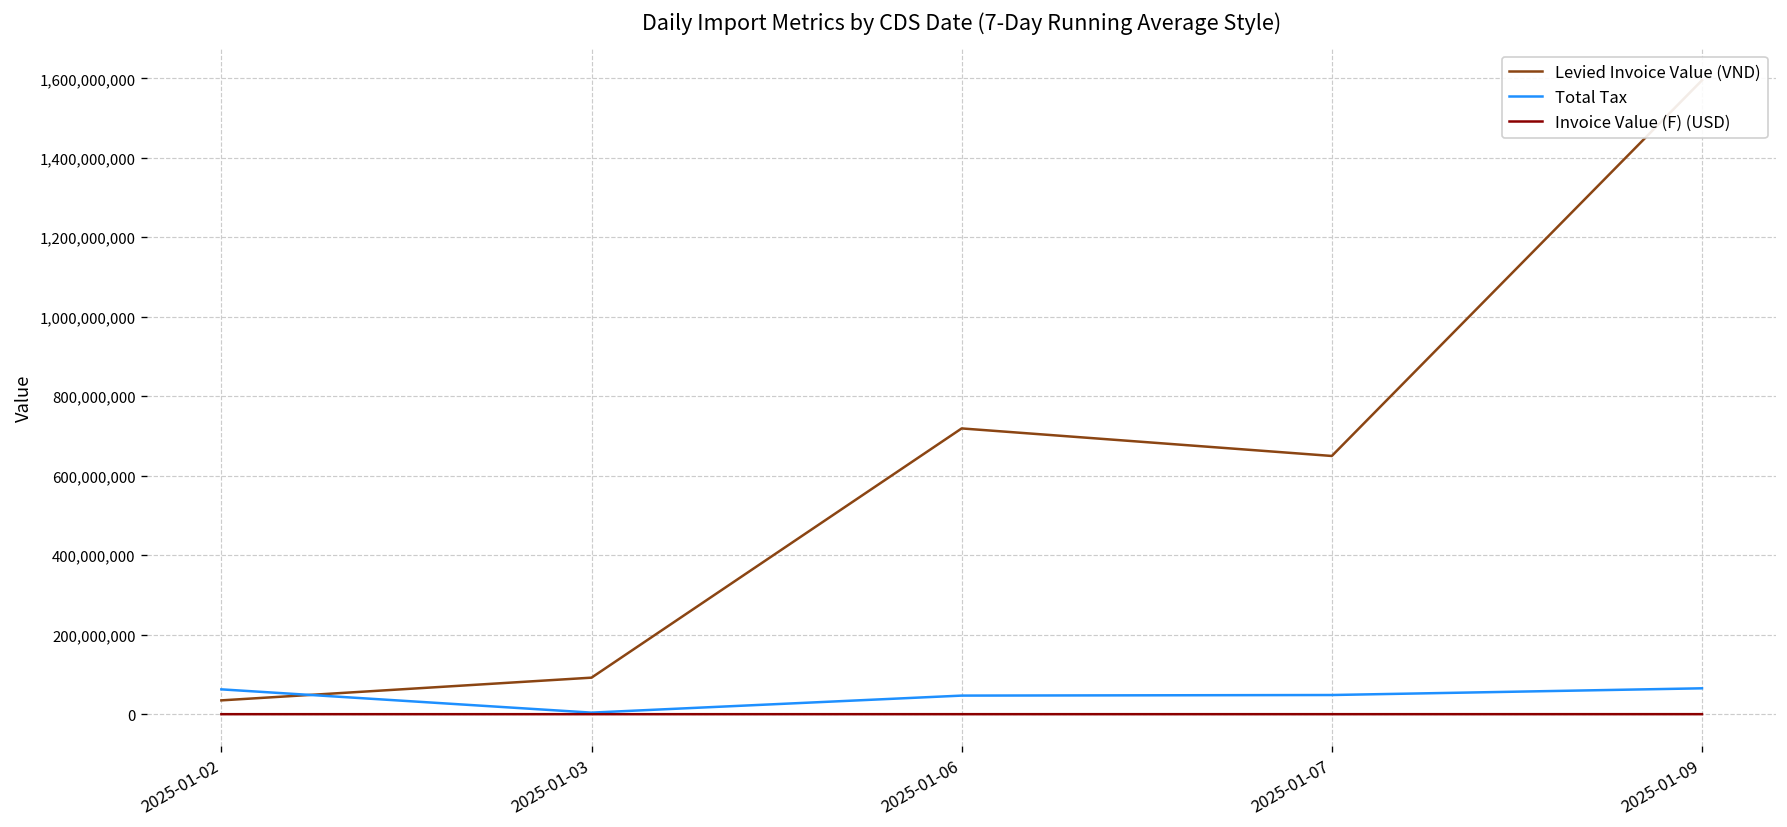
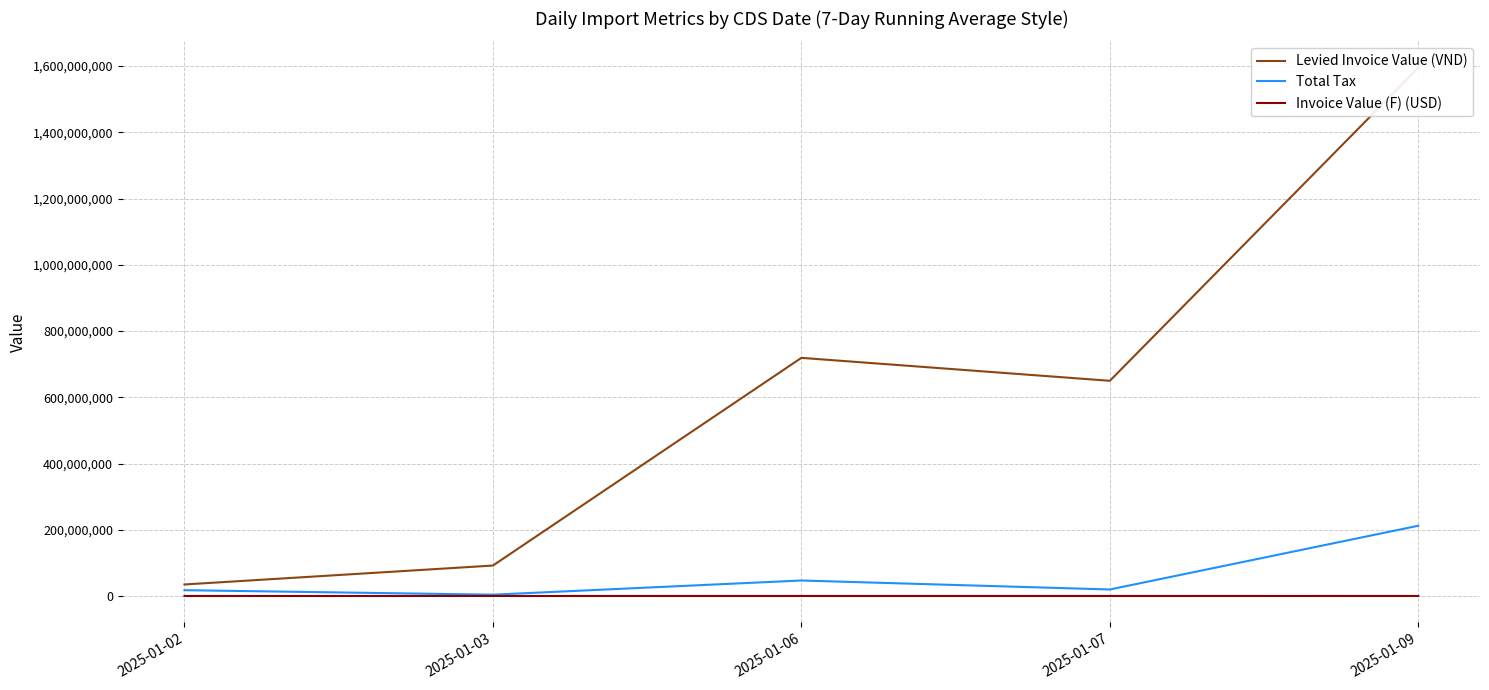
Total Tax, 2025-01-02: 60,000,000 -> 20,000,000
Total Tax, 2025-01-07: 50,000,000 -> 20,000,000
Total Tax, 2025-01-09: 70,000,000 -> 210,000,000
